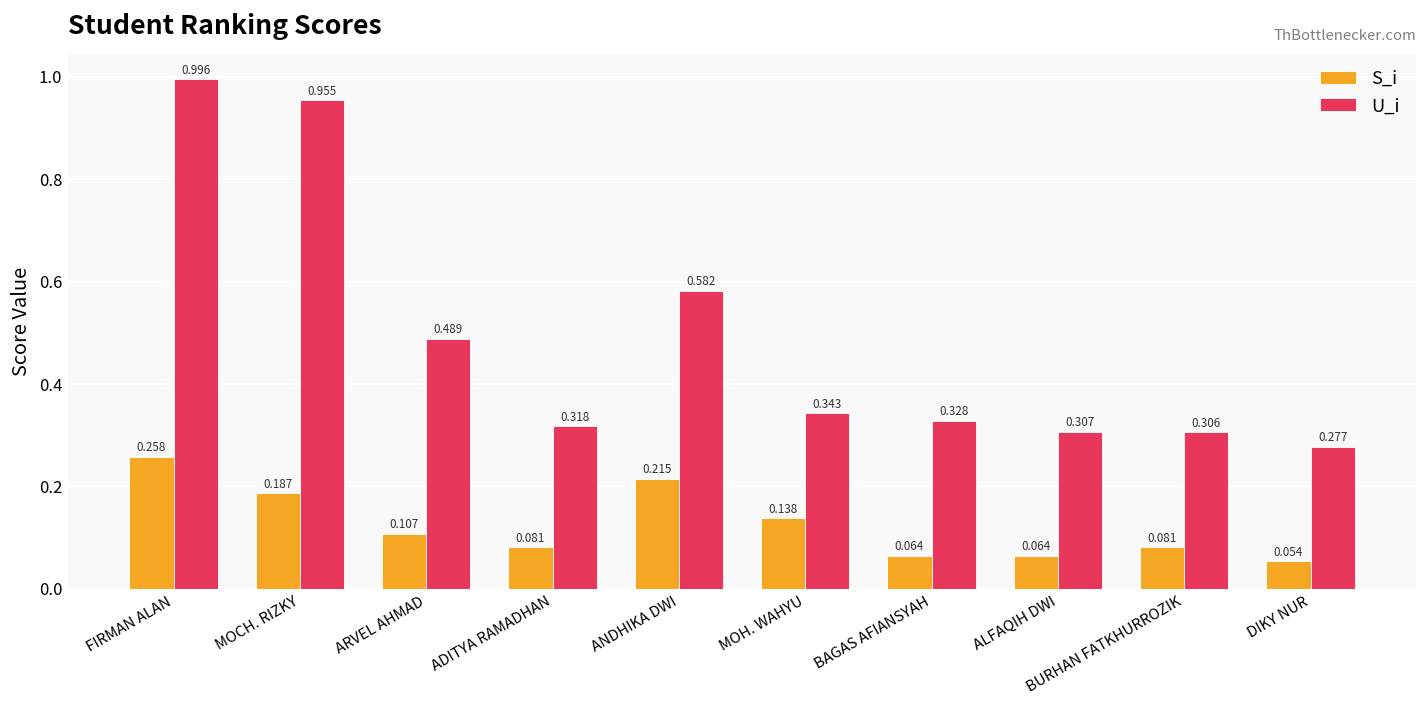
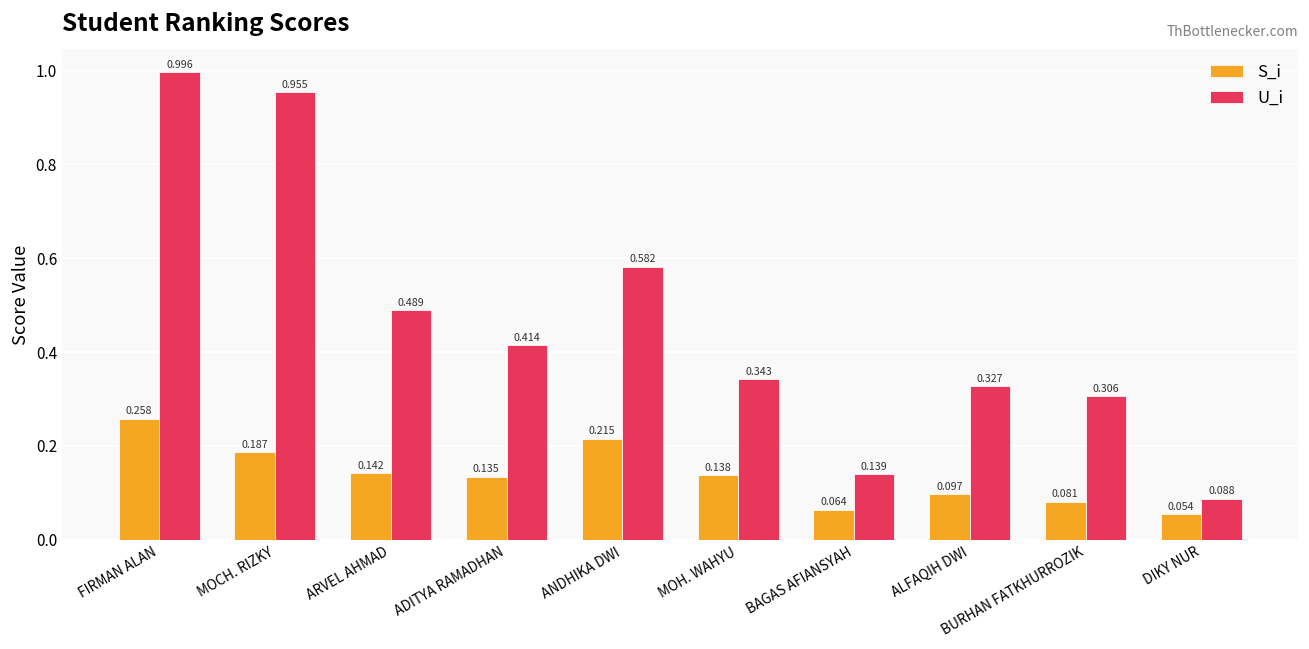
S_i, ARVEL AHMAD: 0.107 -> 0.142
S_i, ADITYA RAMADHAN: 0.081 -> 0.135
U_i, ADITYA RAMADHAN: 0.318 -> 0.414
U_i, BAGAS AFIANSYAH: 0.328 -> 0.139
S_i, ALFAQIH DWI: 0.064 -> 0.097
U_i, ALFAQIH DWI: 0.307 -> 0.327
U_i, DIKY NUR: 0.277 -> 0.088
